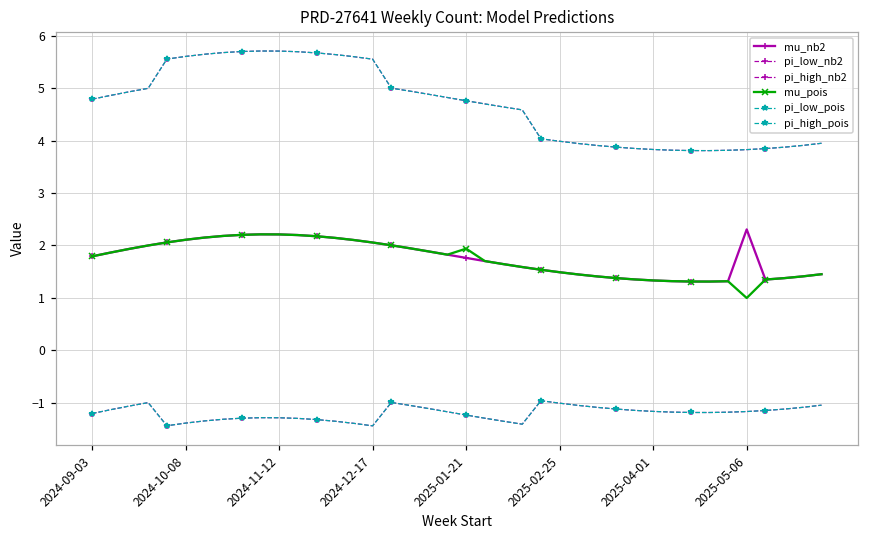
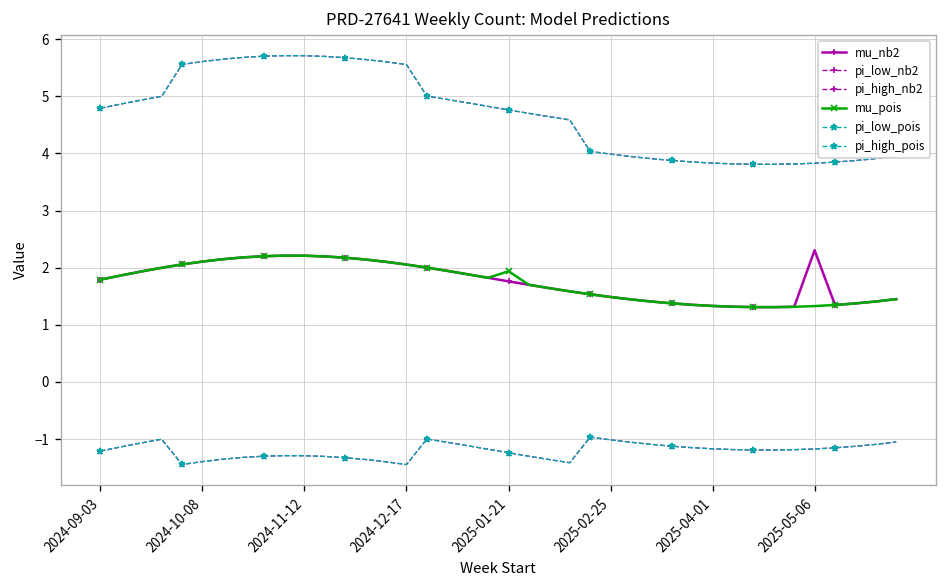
mu_pois, 2025-05-06: 1.0 -> 1.3
